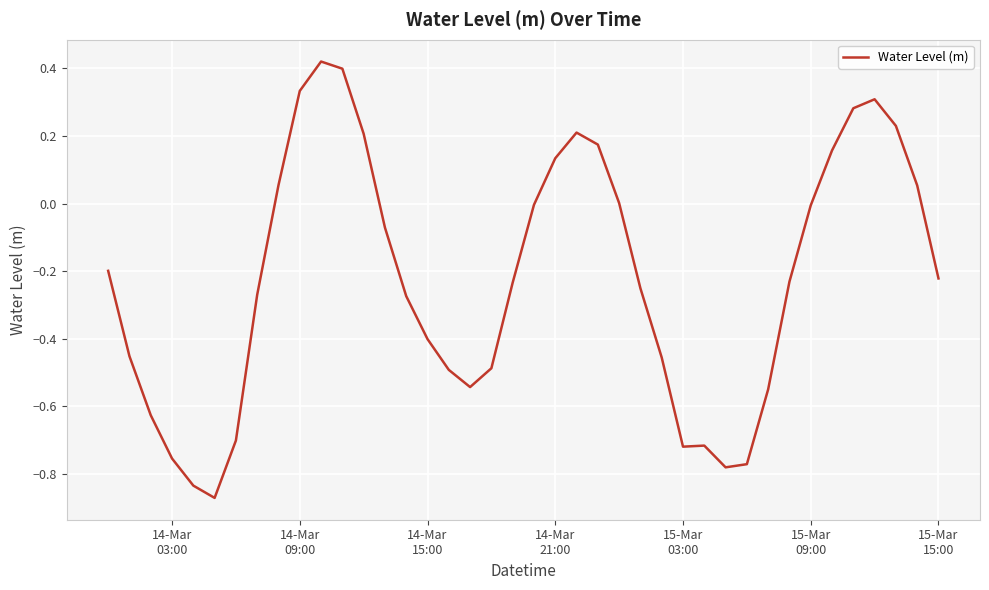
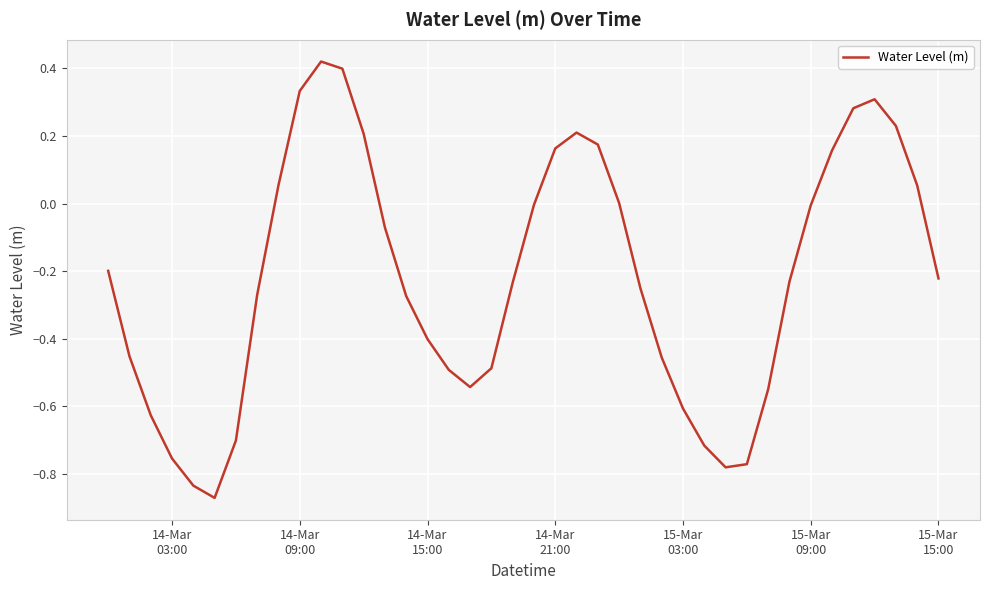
14-Mar 21:00: 0.13 -> 0.16
15-Mar 03:00: -0.72 -> -0.61
